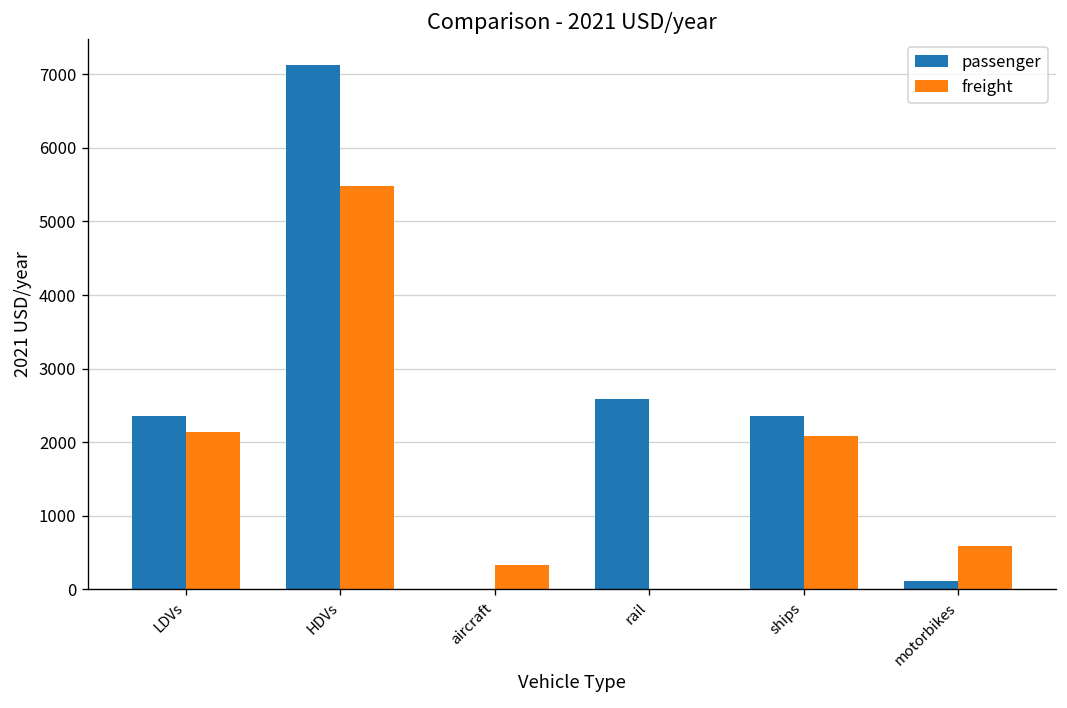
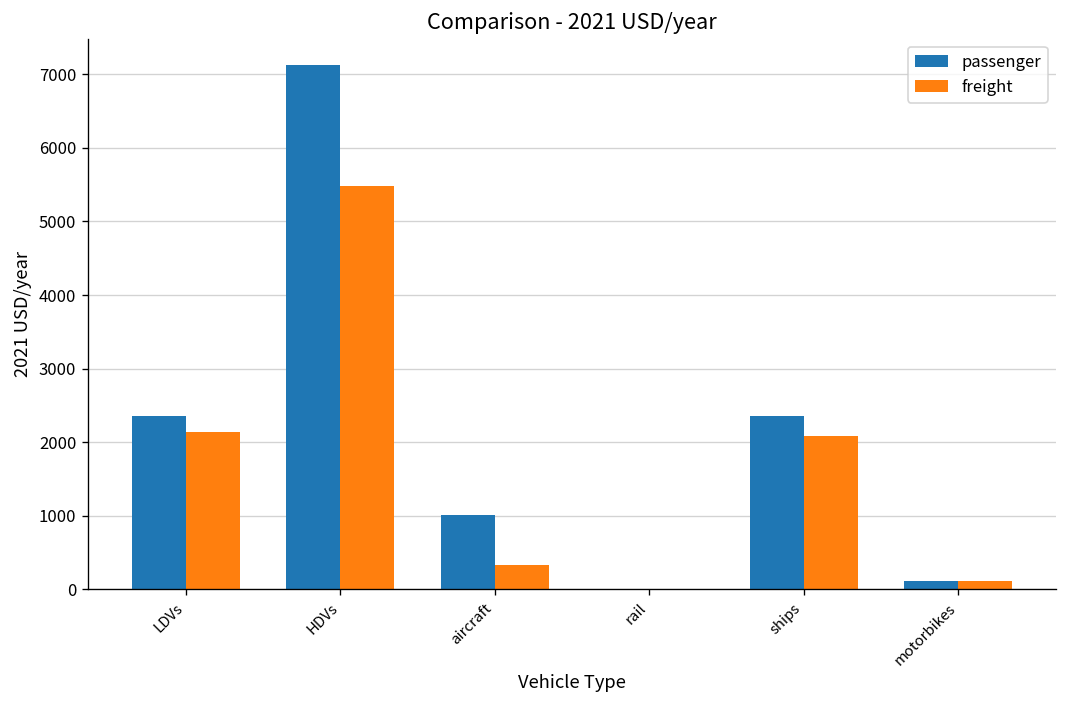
passenger, aircraft: 0 -> 1000
passenger, rail: 2600 -> 0
freight, motorbikes: 600 -> 100
